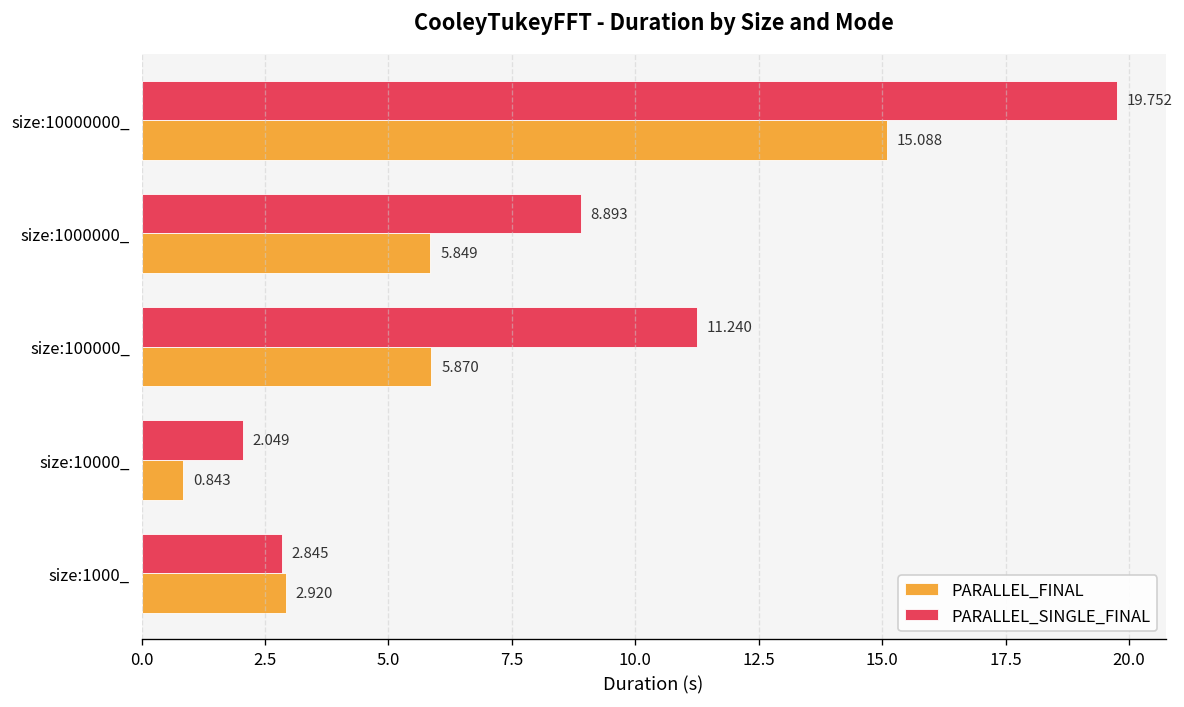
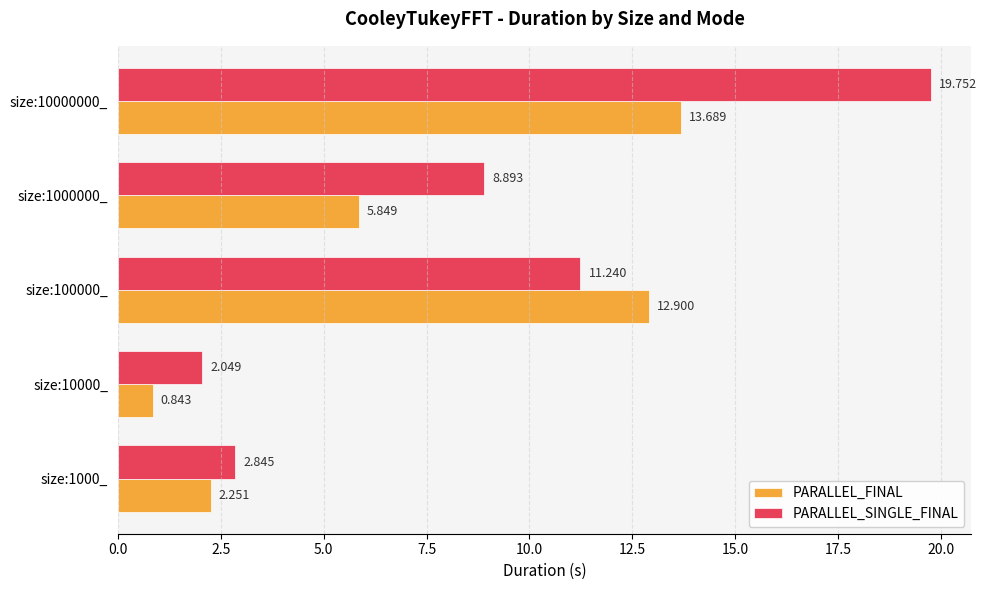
PARALLEL_FINAL, size:10000000_: 15.088 -> 13.689
PARALLEL_FINAL, size:100000_: 5.870 -> 12.900
PARALLEL_FINAL, size:1000_: 2.920 -> 2.251
